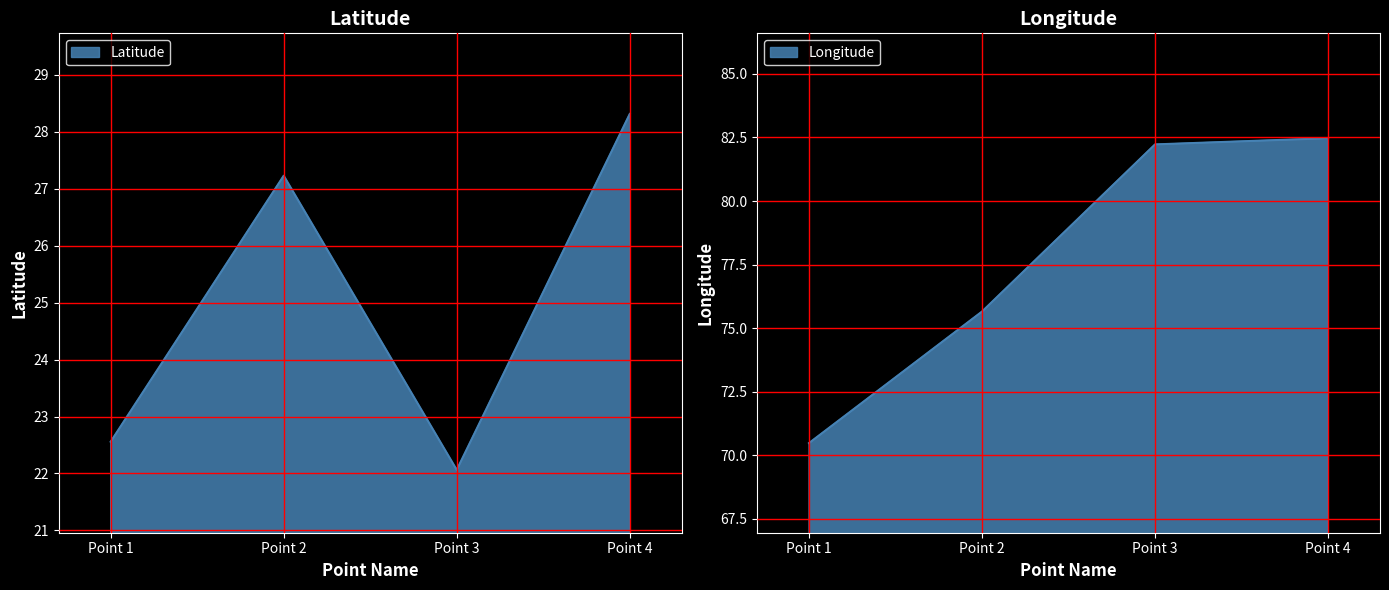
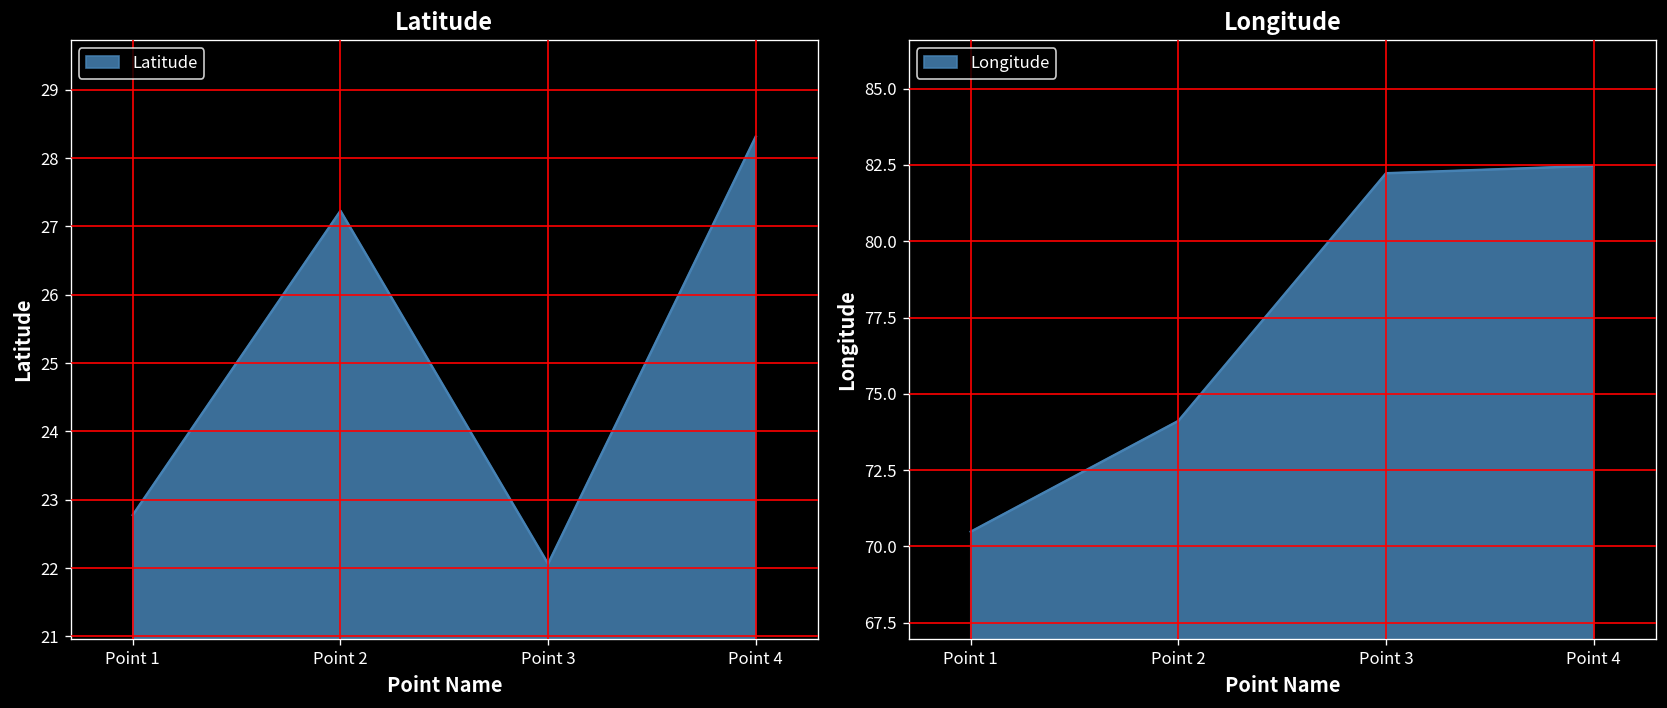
Latitude, Point 1: 22.6 -> 22.8
Longitude, Point 2: 75.7 -> 74.1
